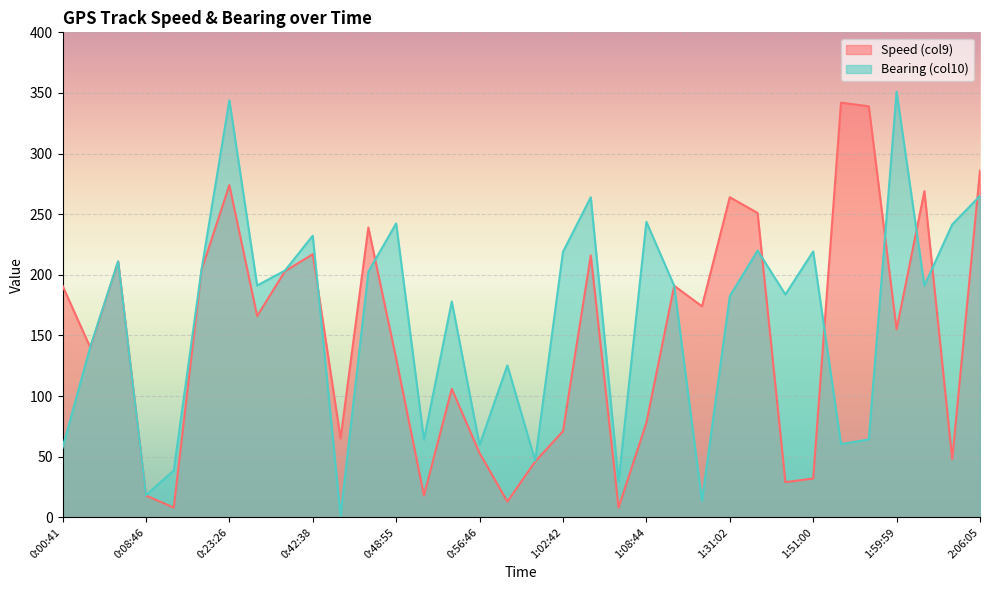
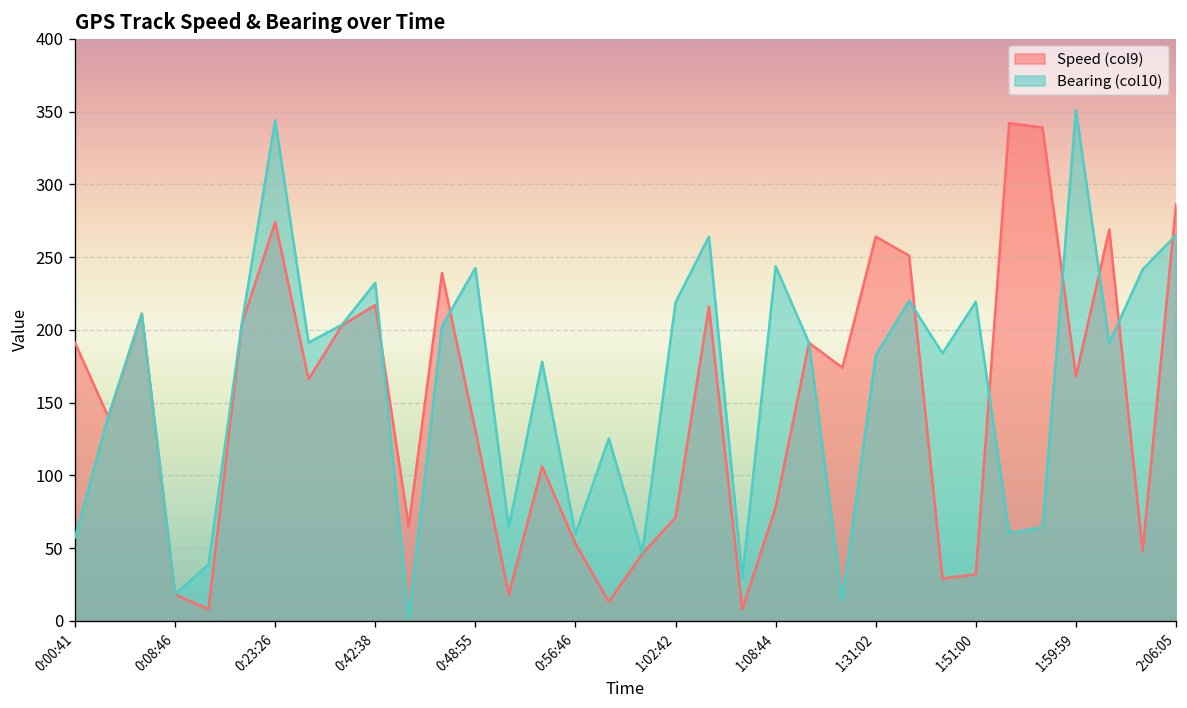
Speed (col9), 1:59:59: 155 -> 168
